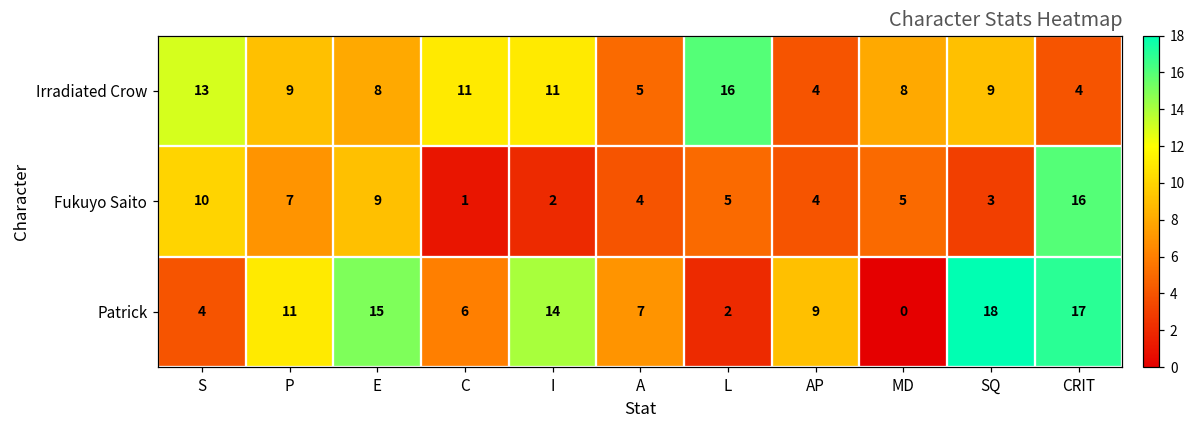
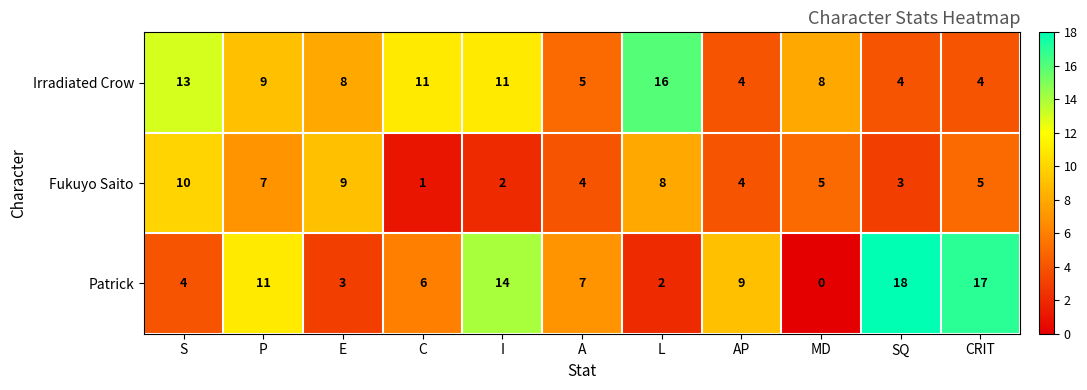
Irradiated Crow, SQ: 9 -> 4
Fukuyo Saito, L: 5 -> 8
Fukuyo Saito, CRIT: 16 -> 5
Patrick, E: 15 -> 3
